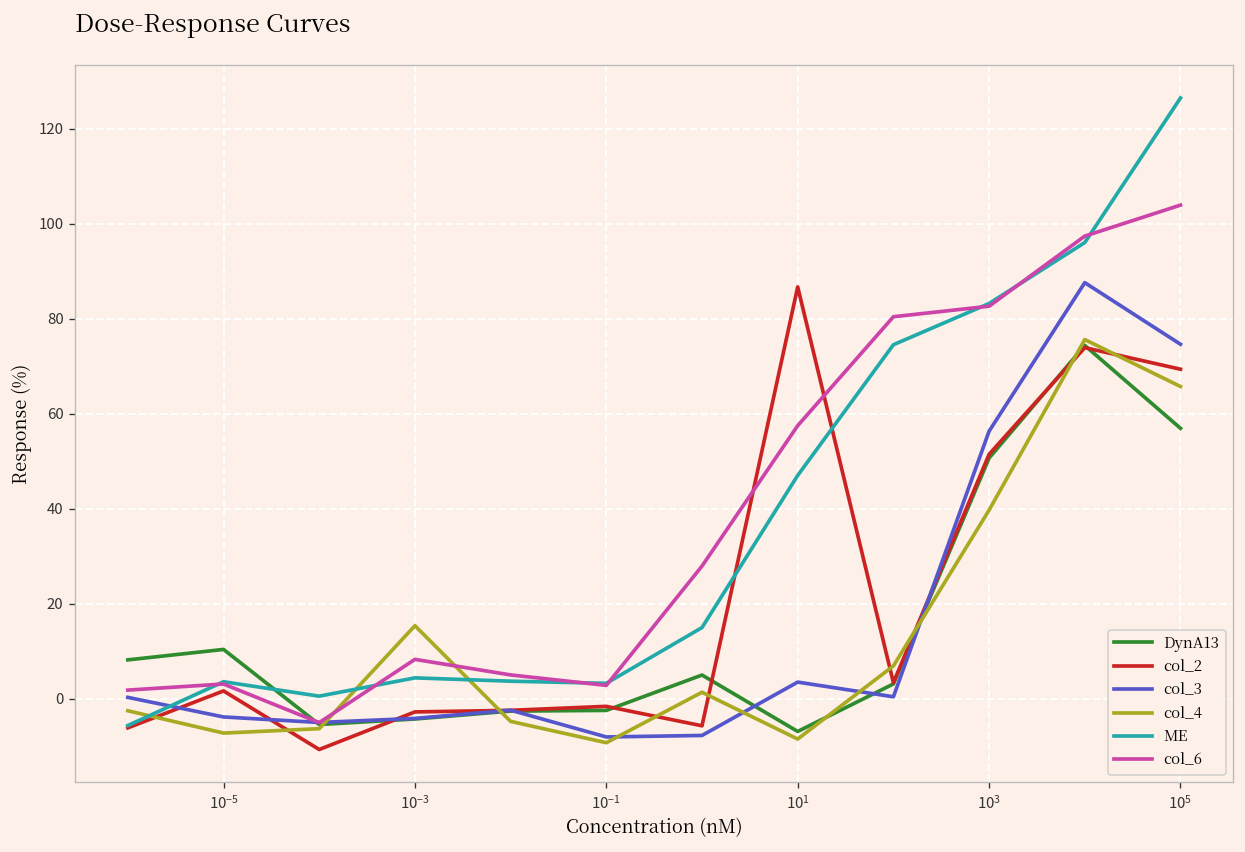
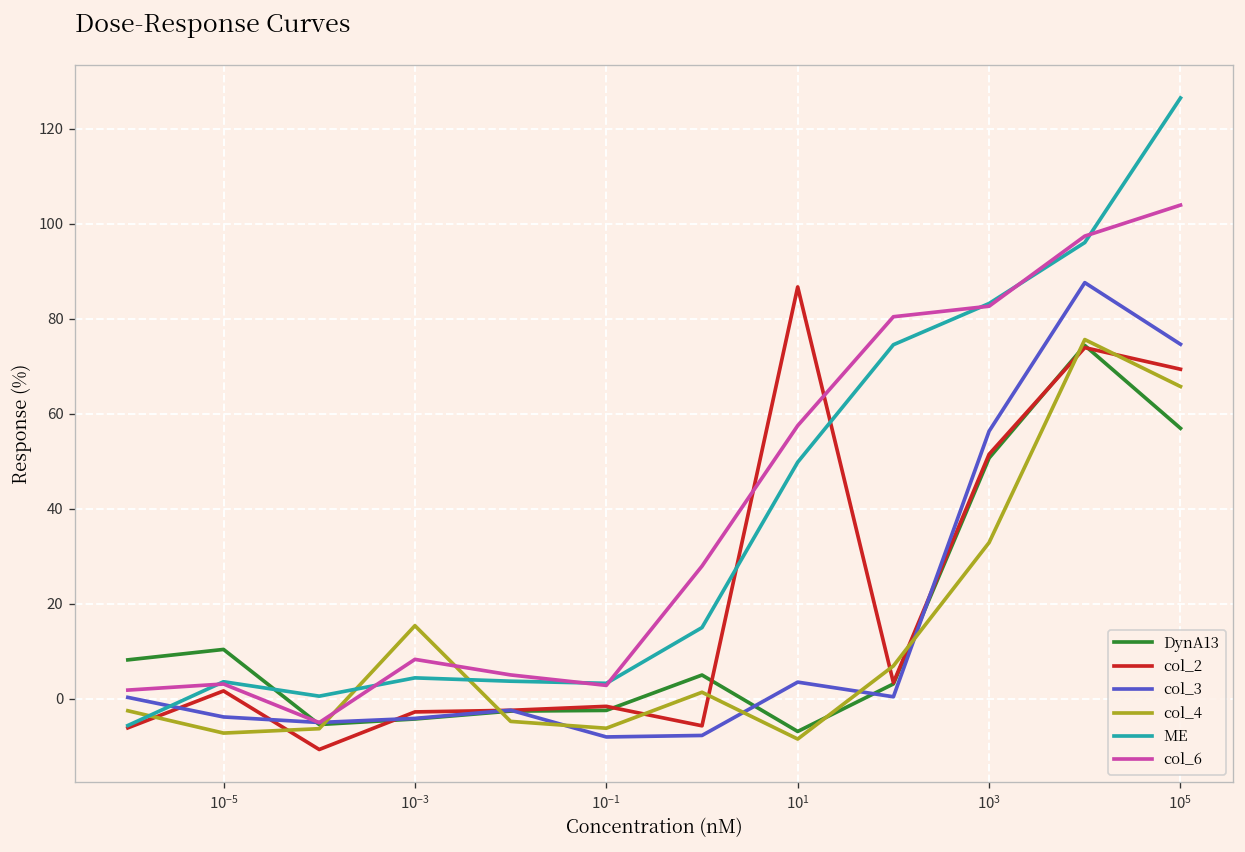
col_4, 10^-1: -9 -> -6
ME, 10^1: 47 -> 50
col_4, 10^3: 40 -> 33
